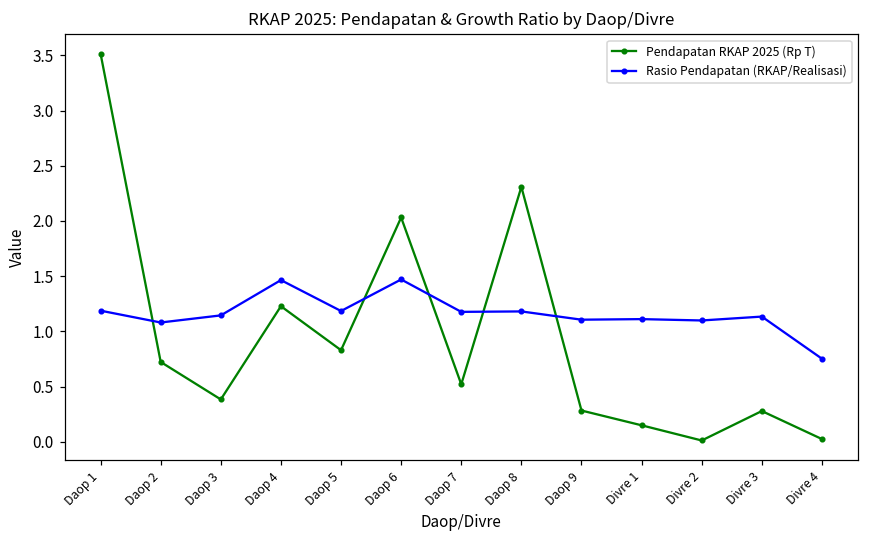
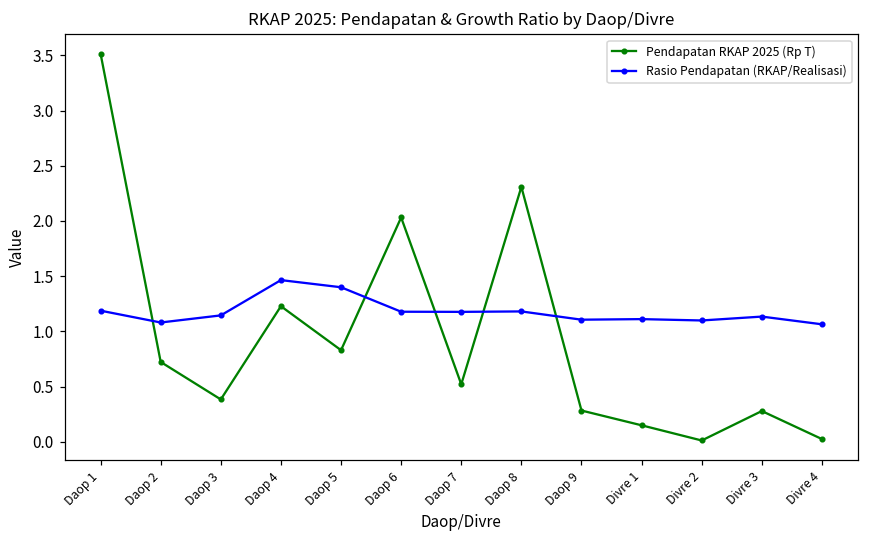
Rasio Pendapatan (RKAP/Realisasi), Daop 5: 1.18 -> 1.40
Rasio Pendapatan (RKAP/Realisasi), Daop 6: 1.47 -> 1.18
Rasio Pendapatan (RKAP/Realisasi), Divre 4: 0.75 -> 1.06
